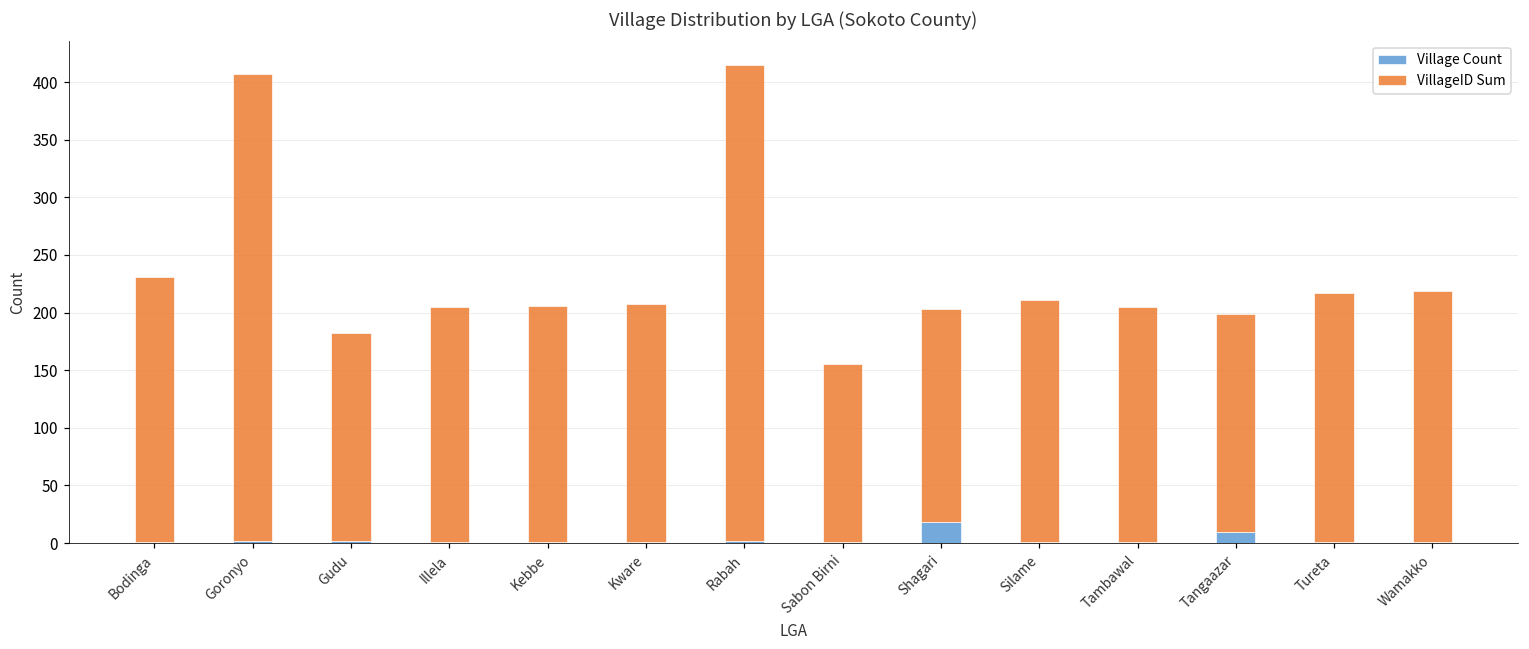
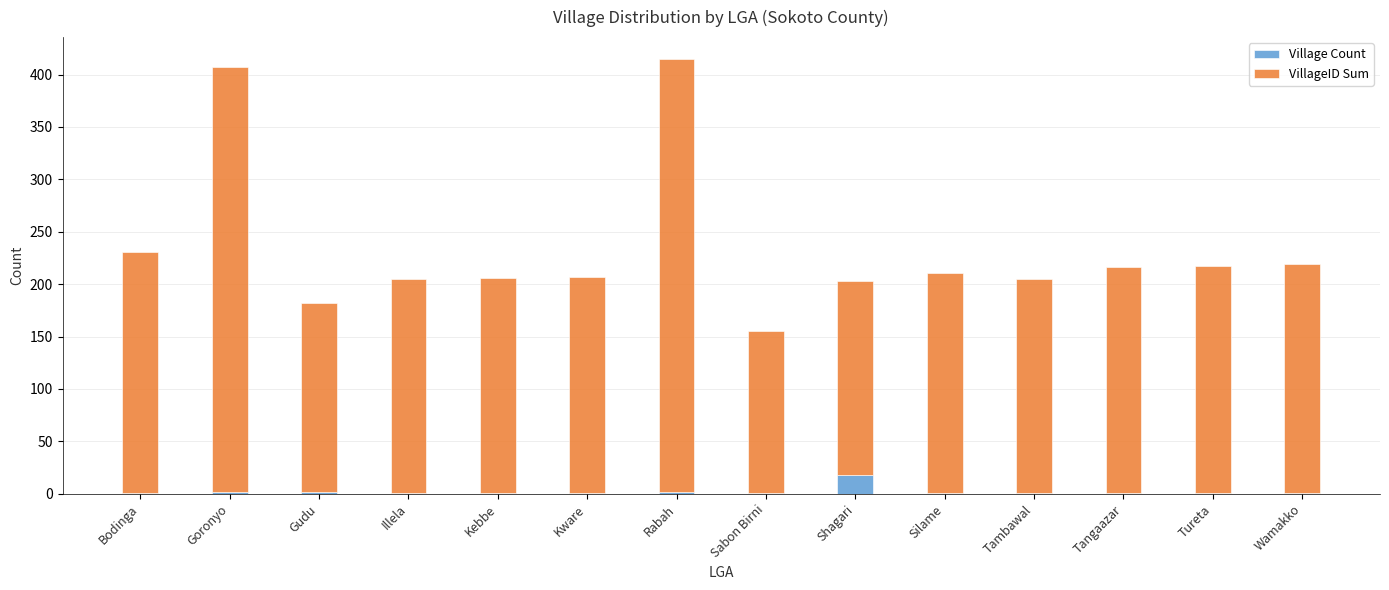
Village Count, Tangaazar: 10 -> 1
VillageID Sum, Tangaazar: 189 -> 215
